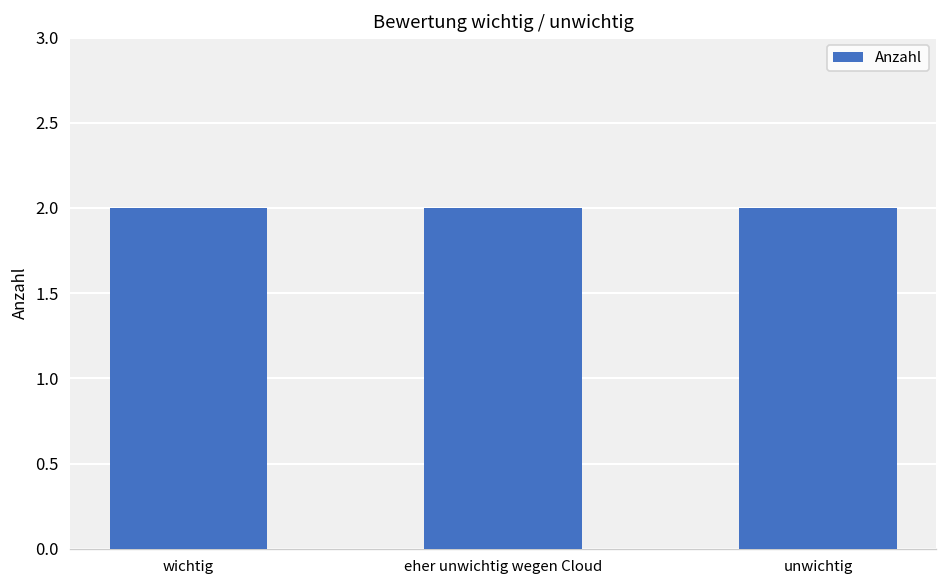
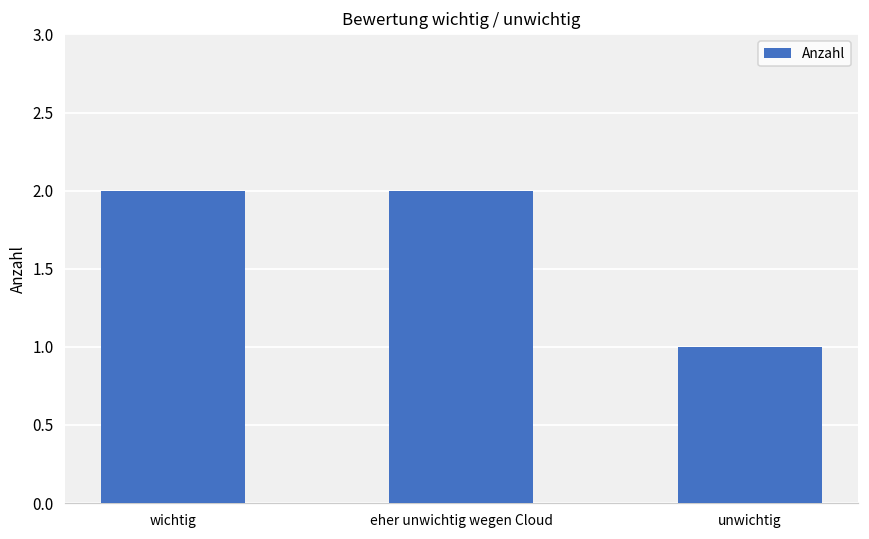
unwichtig: 2 -> 1
